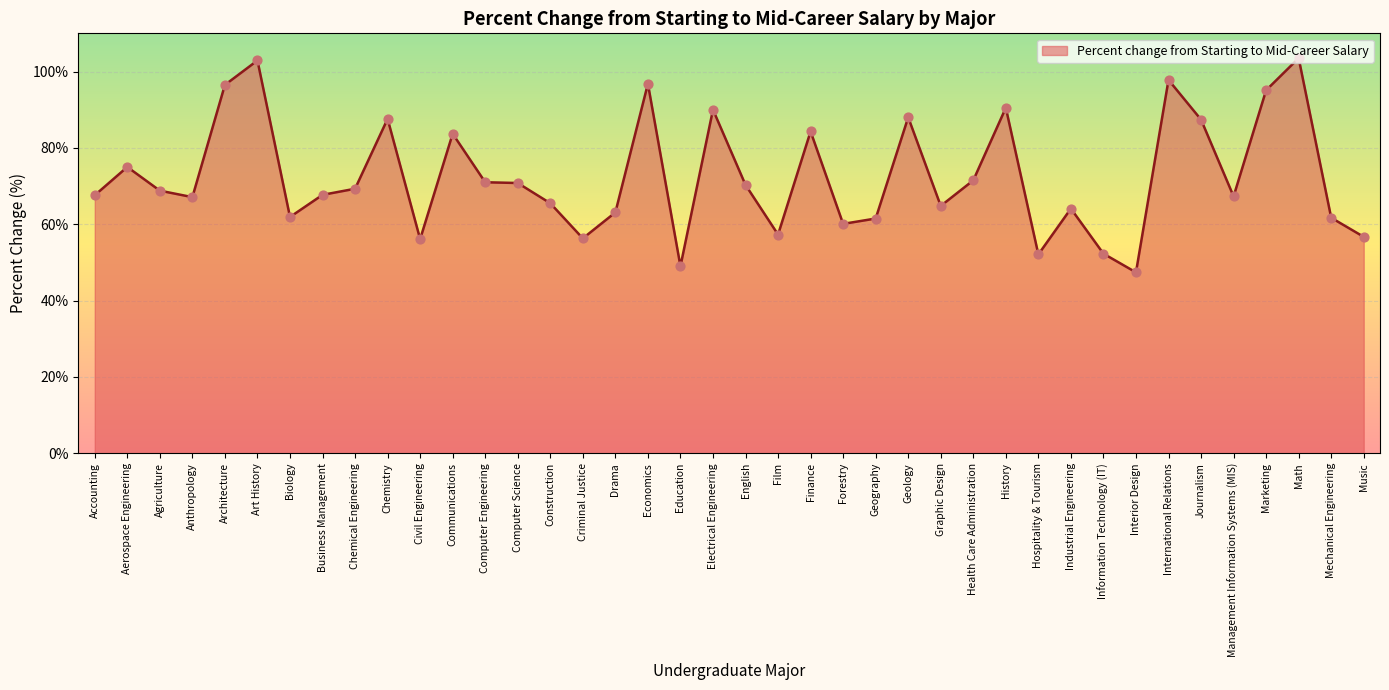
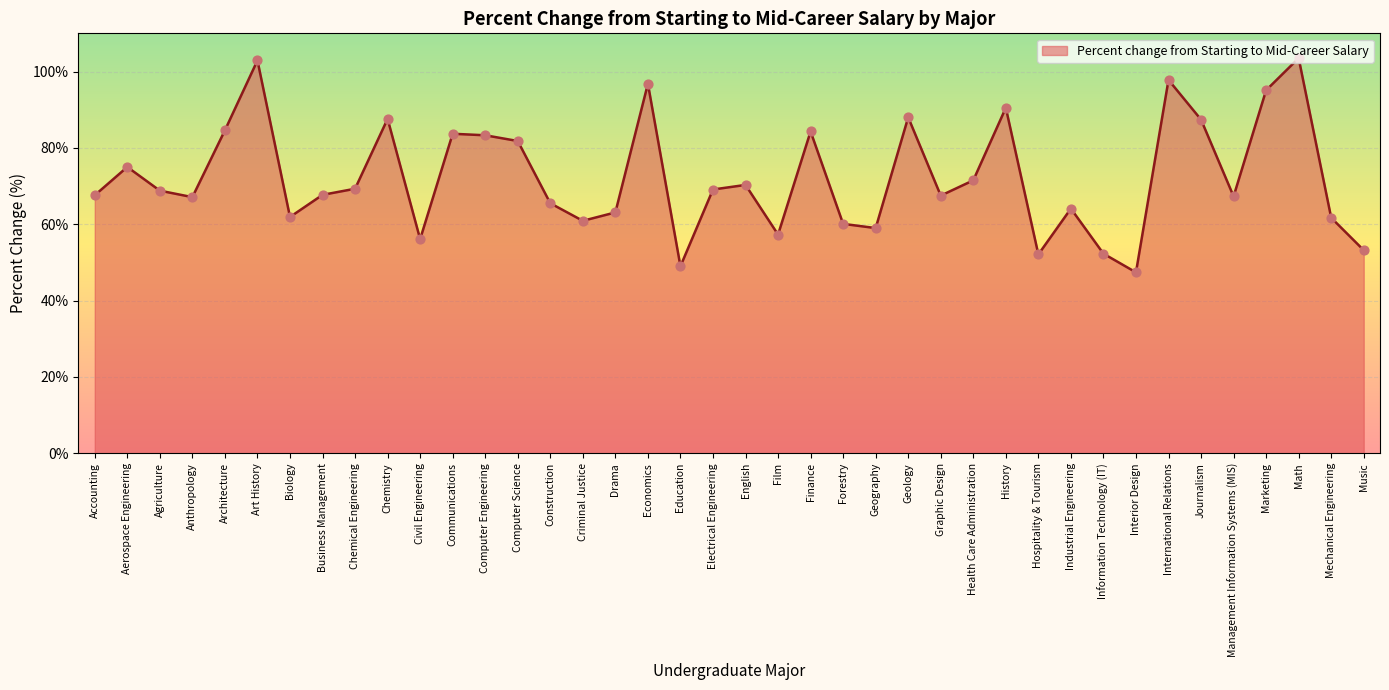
Architecture: 97% -> 85%
Computer Engineering: 71% -> 83%
Computer Science: 71% -> 82%
Criminal Justice: 56% -> 61%
Electrical Engineering: 90% -> 69%
Geography: 62% -> 59%
Graphic Design: 65% -> 68%
Music: 57% -> 53%
